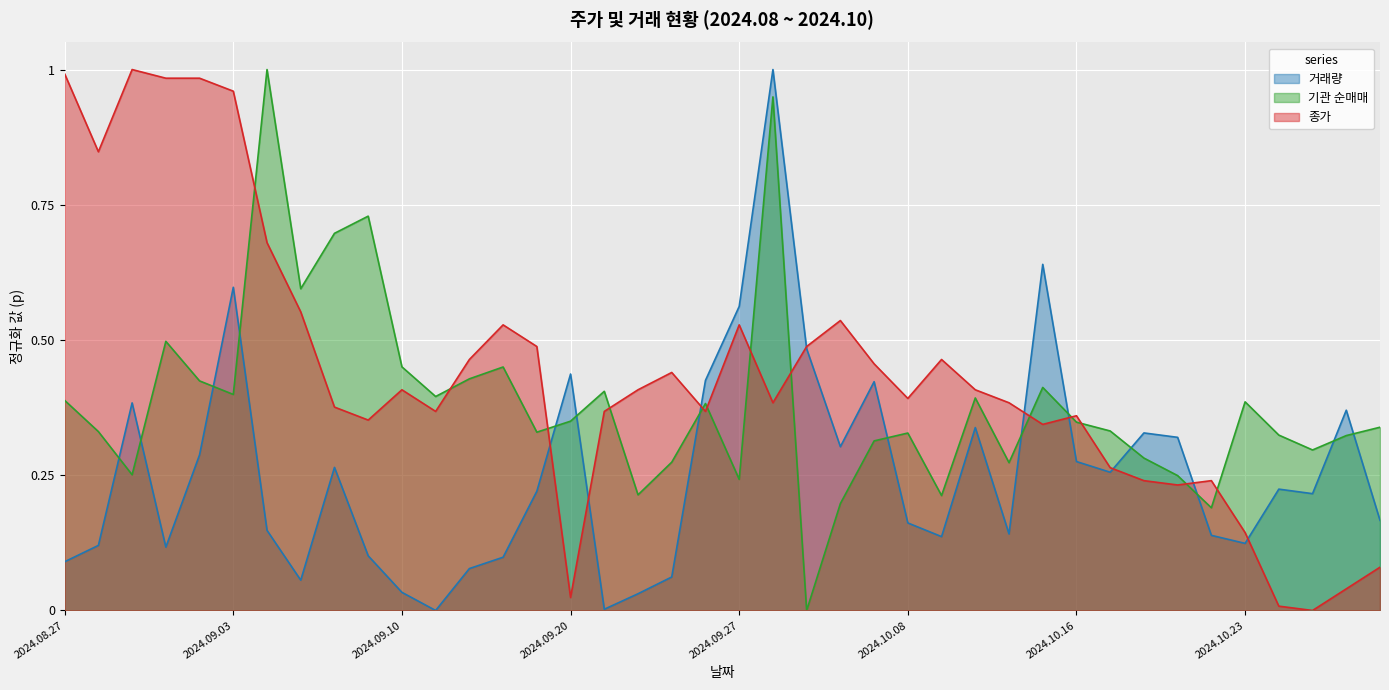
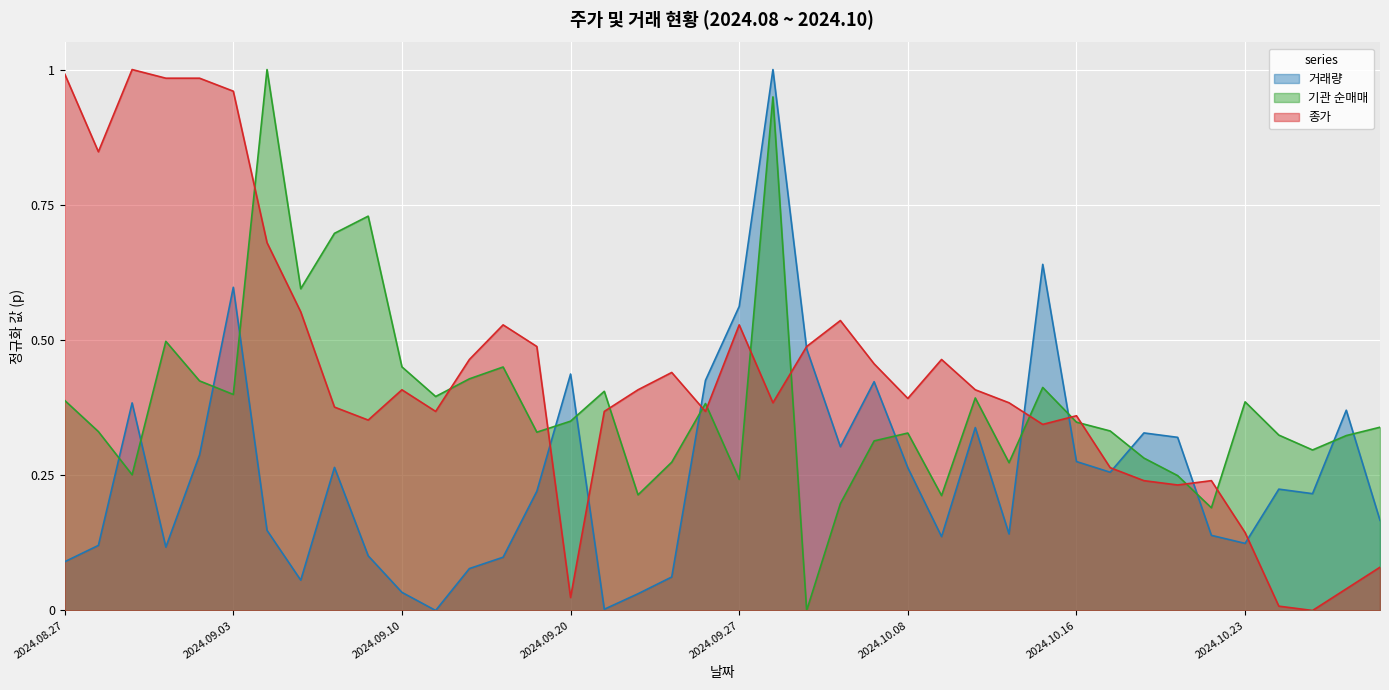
거래량, 2024.10.08: 0.16 -> 0.26
